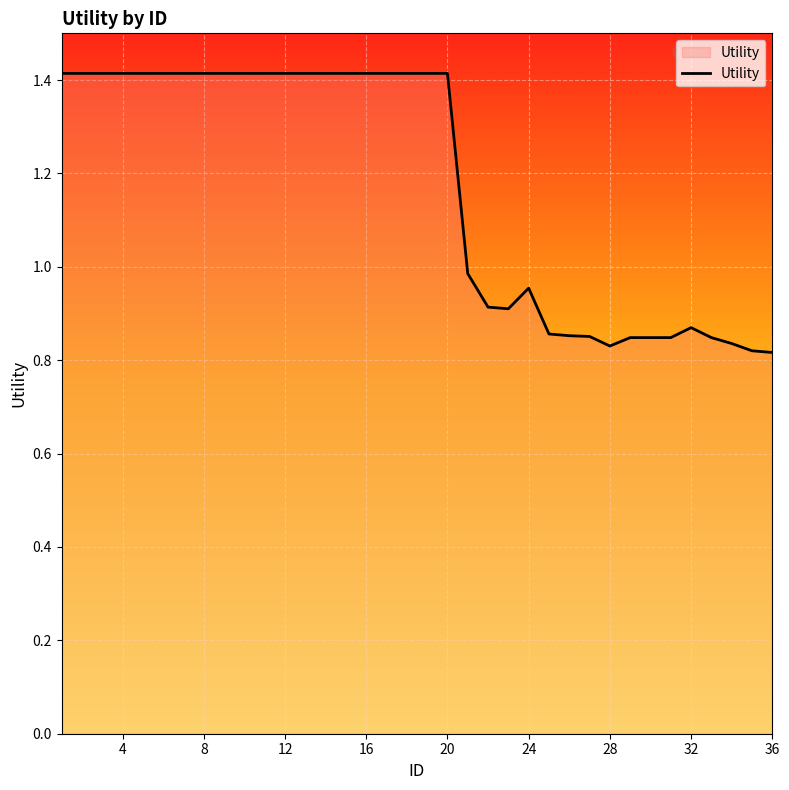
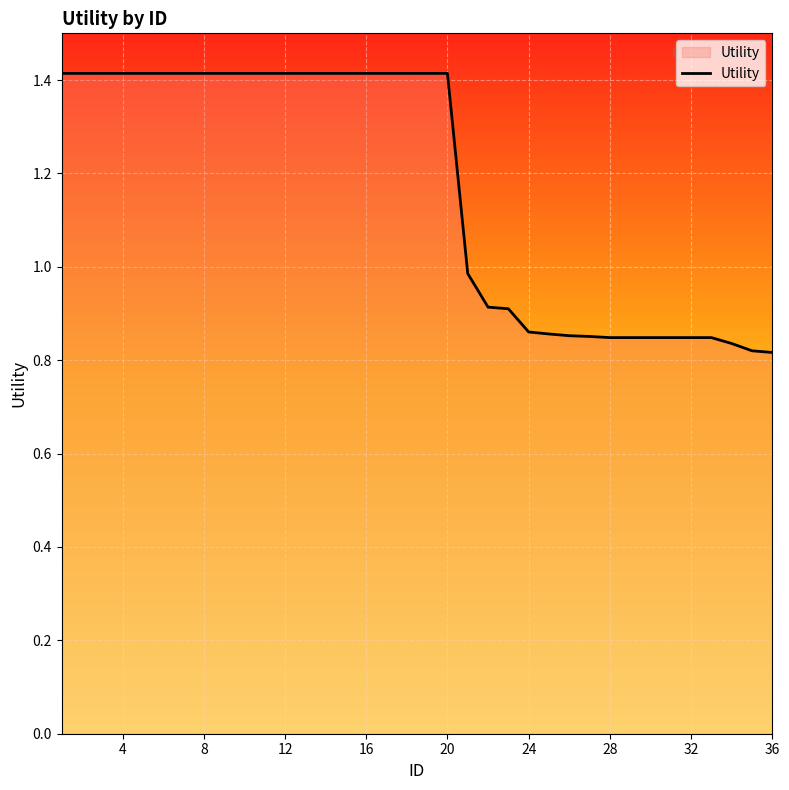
24: 0.95 -> 0.86
28: 0.83 -> 0.85
32: 0.87 -> 0.85
